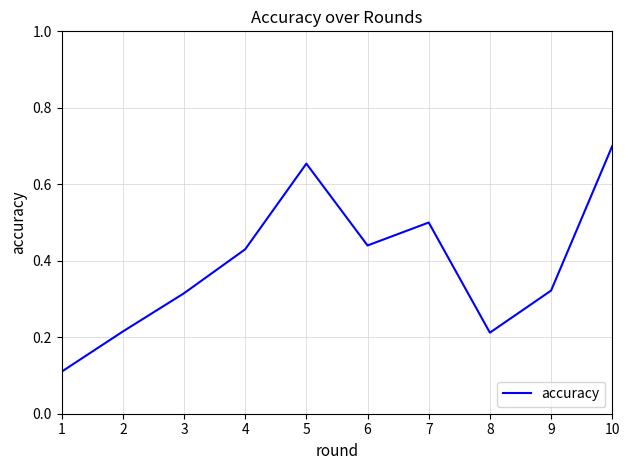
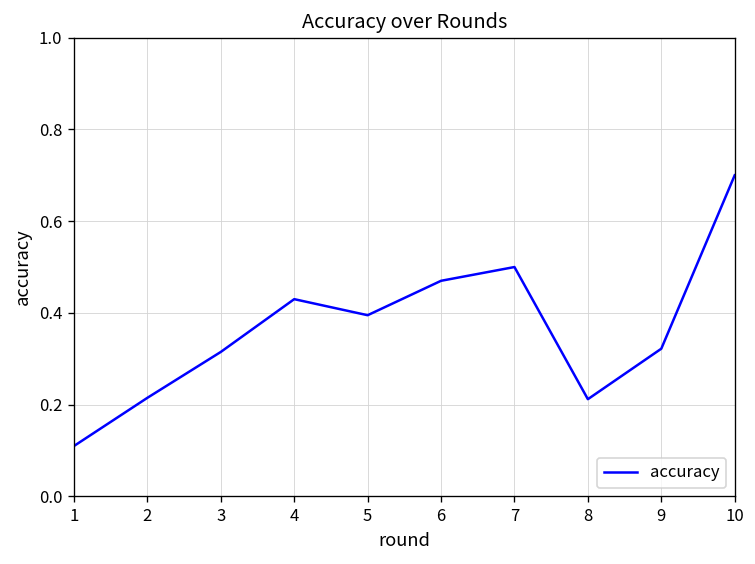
5: 0.65 -> 0.40
6: 0.44 -> 0.47
